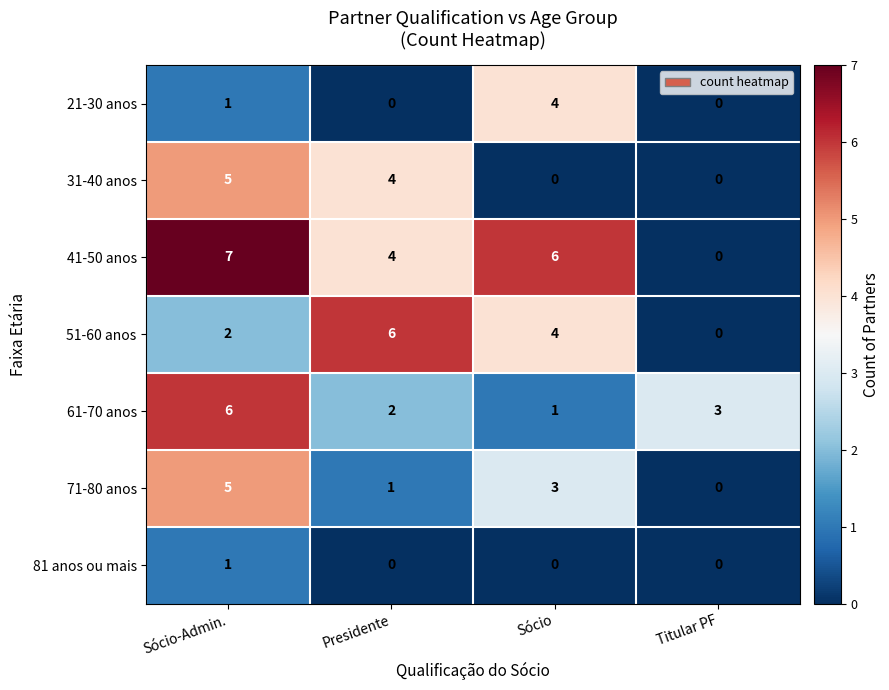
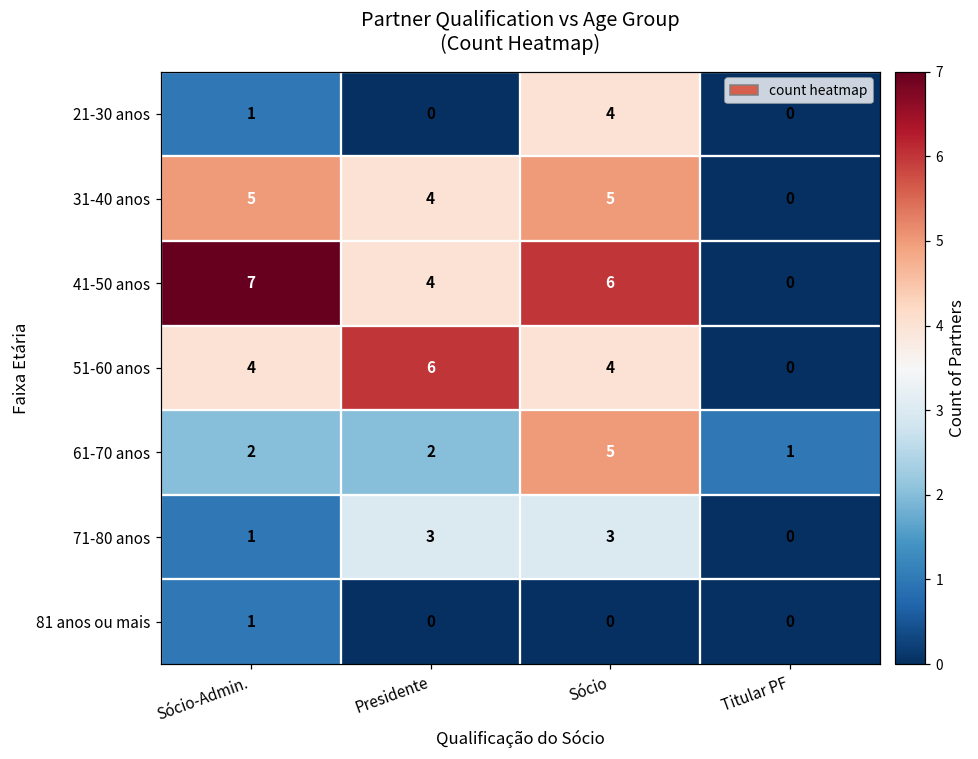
31-40 anos, Sócio: 0 -> 5
51-60 anos, Sócio-Admin.: 2 -> 4
61-70 anos, Sócio-Admin.: 6 -> 2
61-70 anos, Sócio: 1 -> 5
61-70 anos, Titular PF: 3 -> 1
71-80 anos, Sócio-Admin.: 5 -> 1
71-80 anos, Presidente: 1 -> 3
